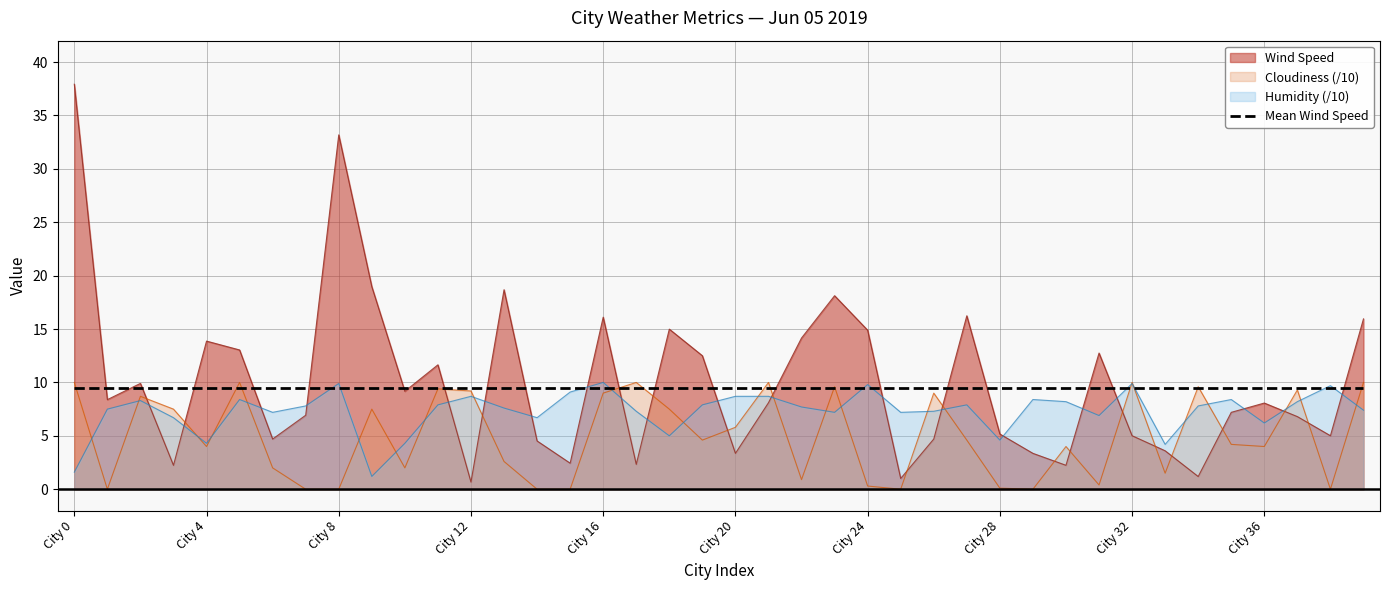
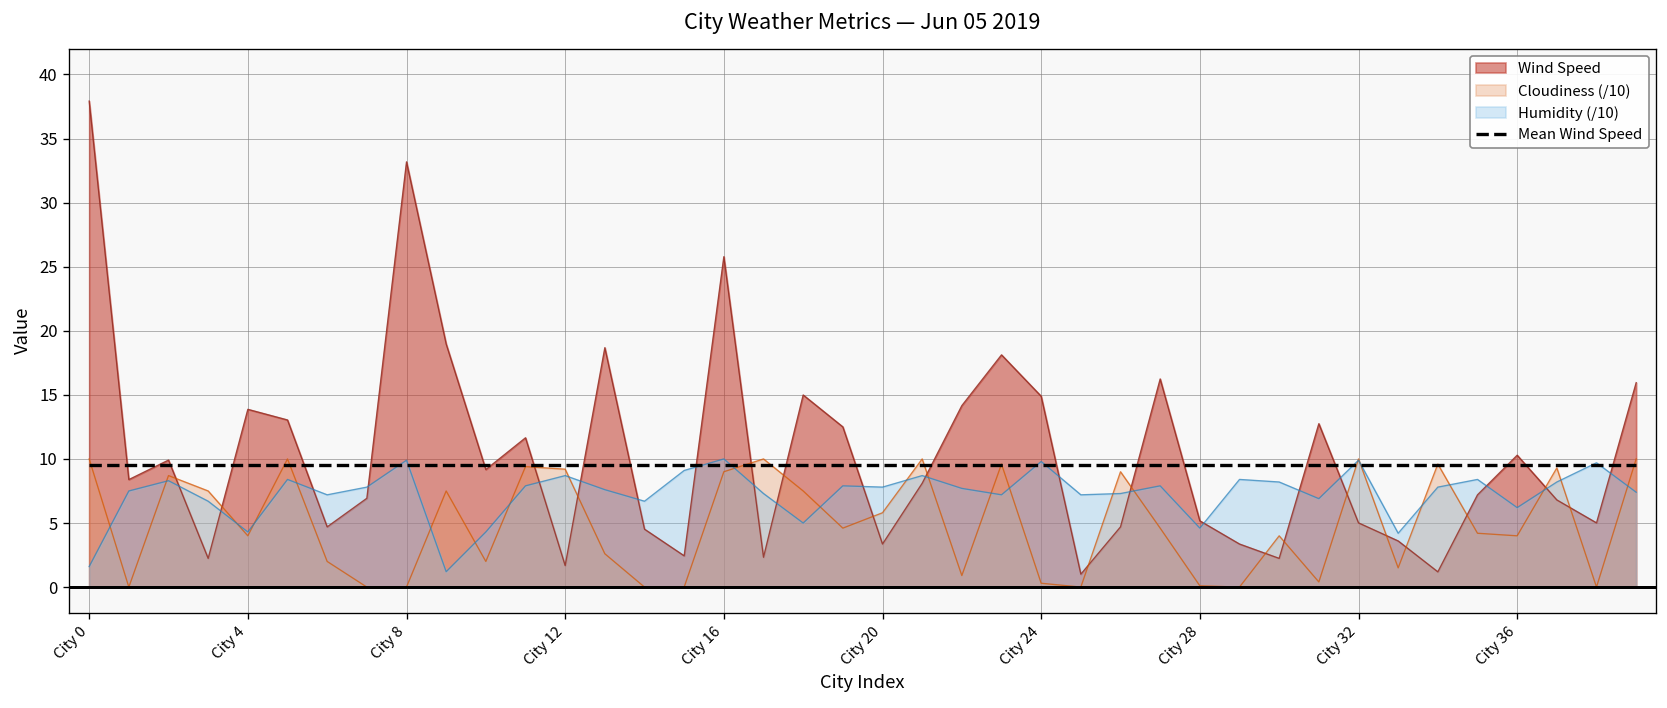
Wind Speed, City 12: 0.7 -> 1.7
Wind Speed, City 16: 16.1 -> 25.8
Humidity (/10), City 20: 8.7 -> 7.8
Wind Speed, City 36: 8.1 -> 10.3
